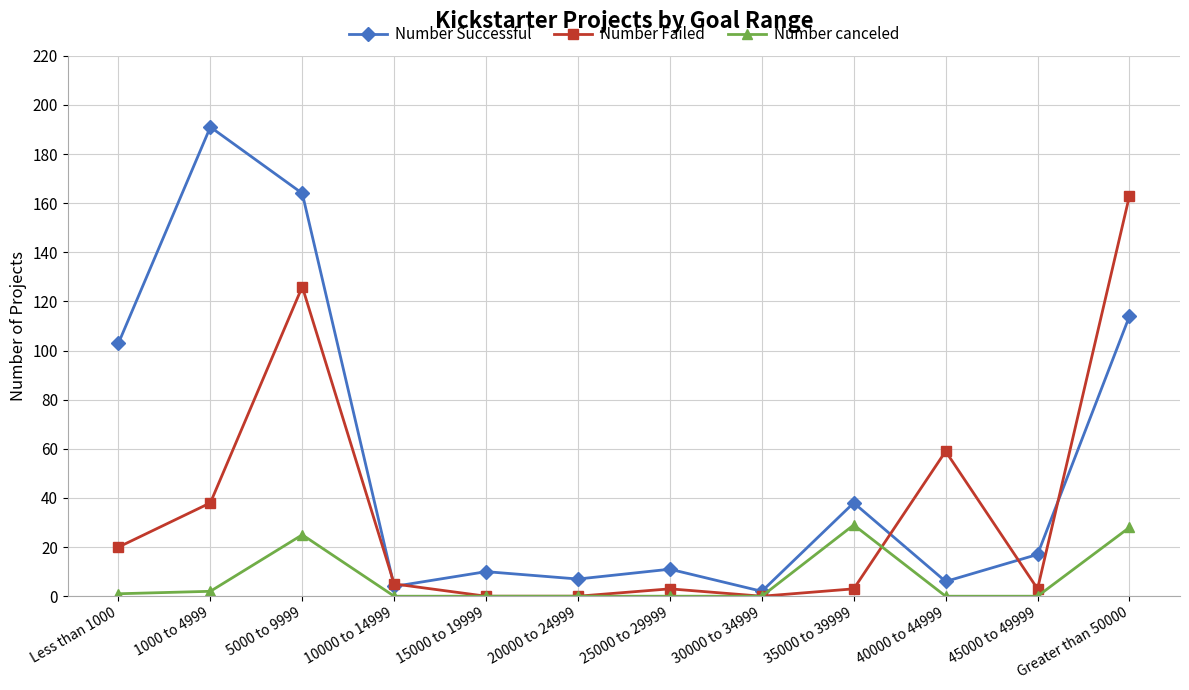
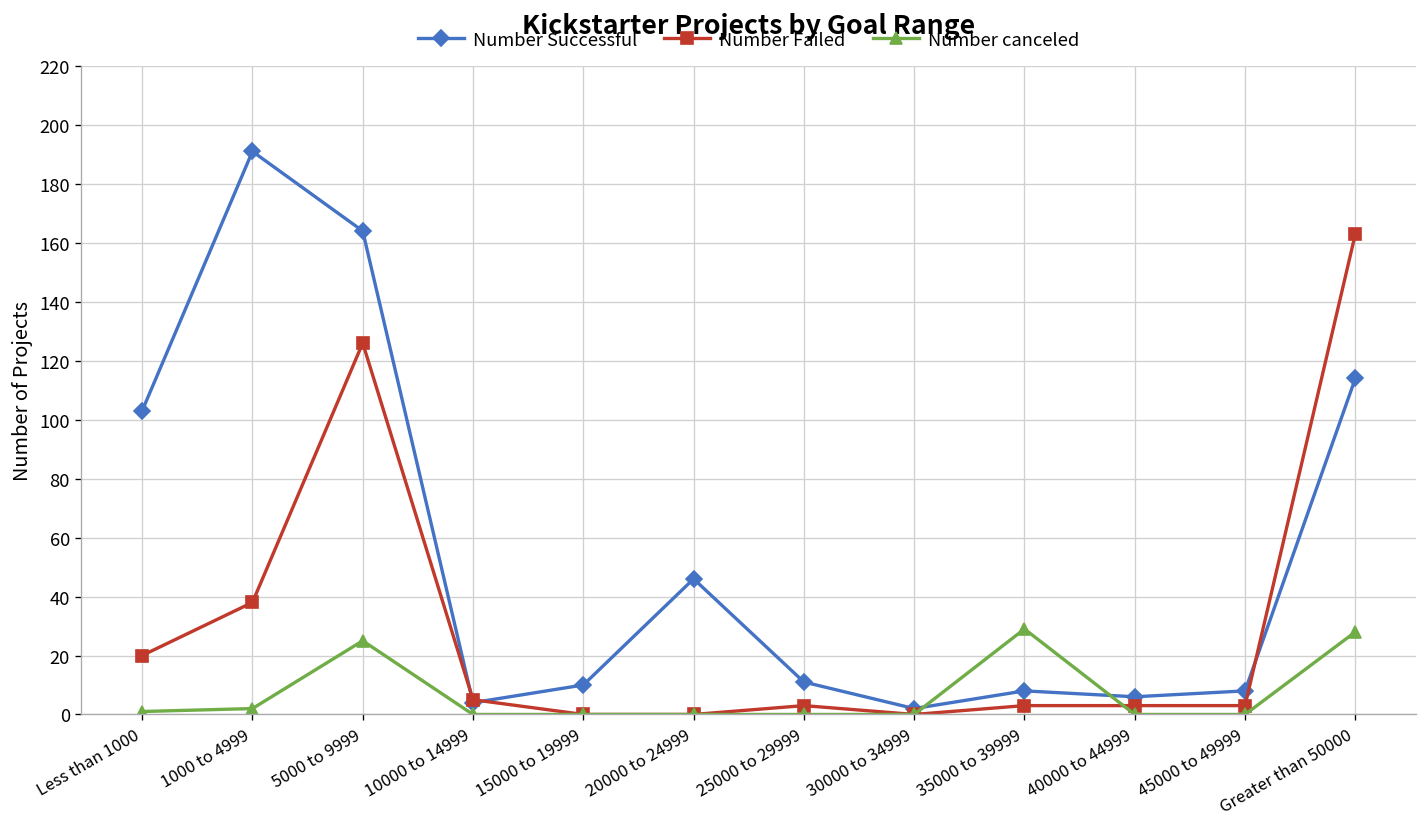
Number Successful, 20000 to 24999: 7 -> 46
Number Successful, 35000 to 39999: 38 -> 8
Number Failed, 40000 to 44999: 59 -> 3
Number Successful, 45000 to 49999: 17 -> 8
